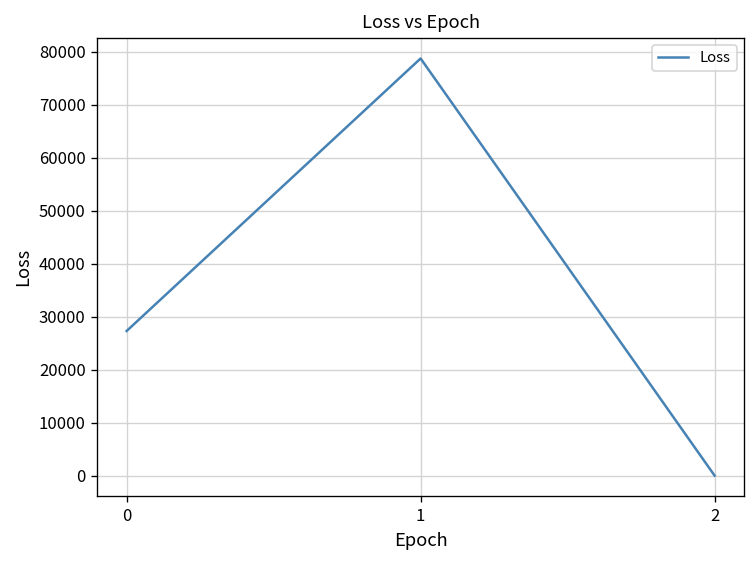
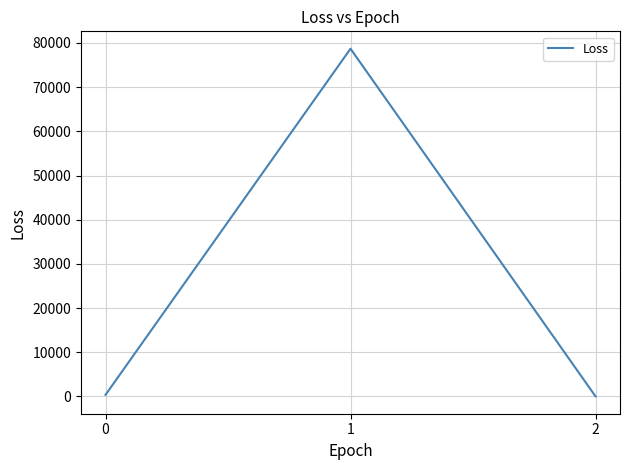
0: 27000 -> 0
